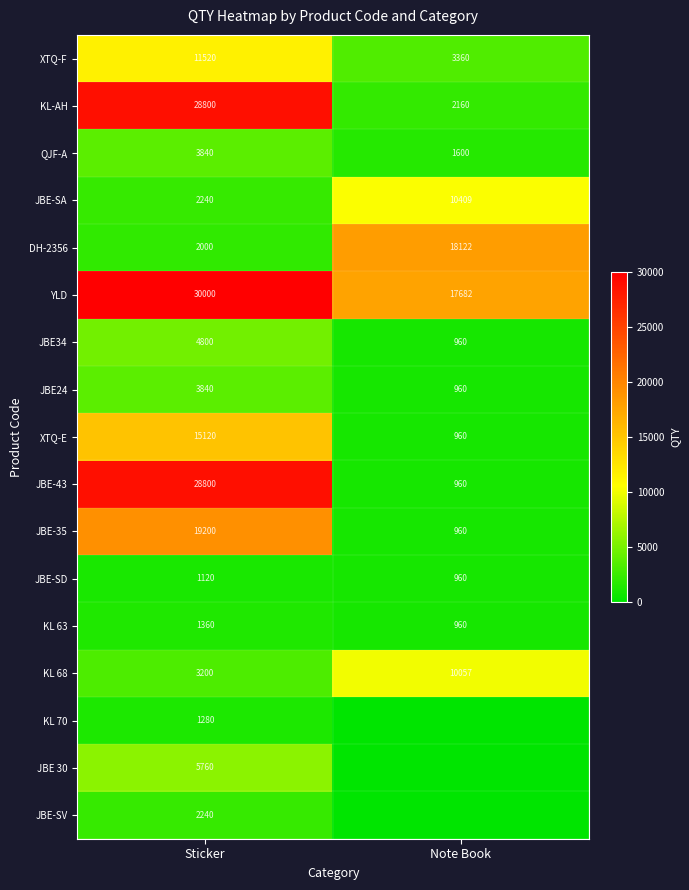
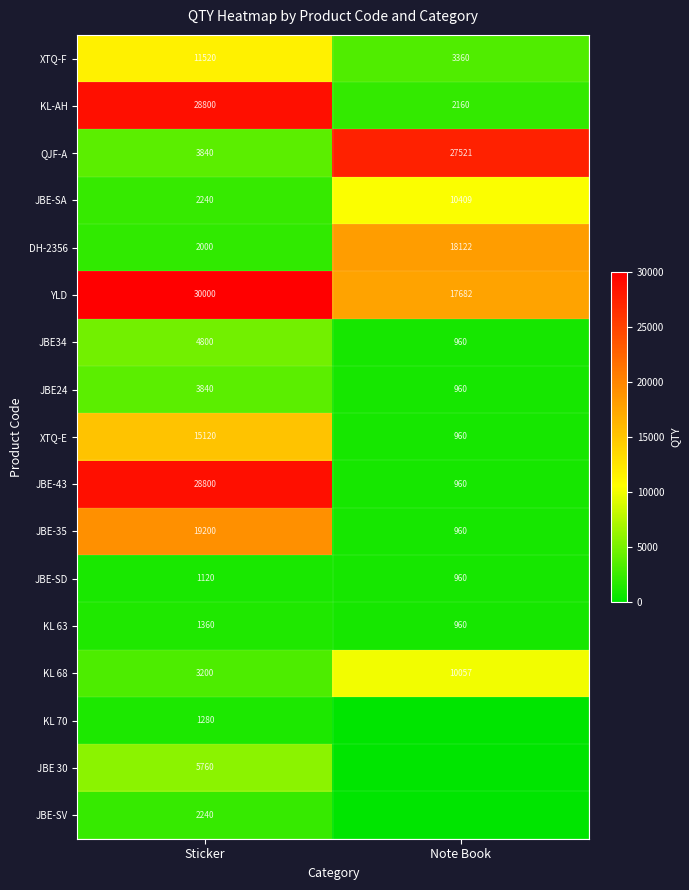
QJF-A, Note Book: 1600 -> 27521
